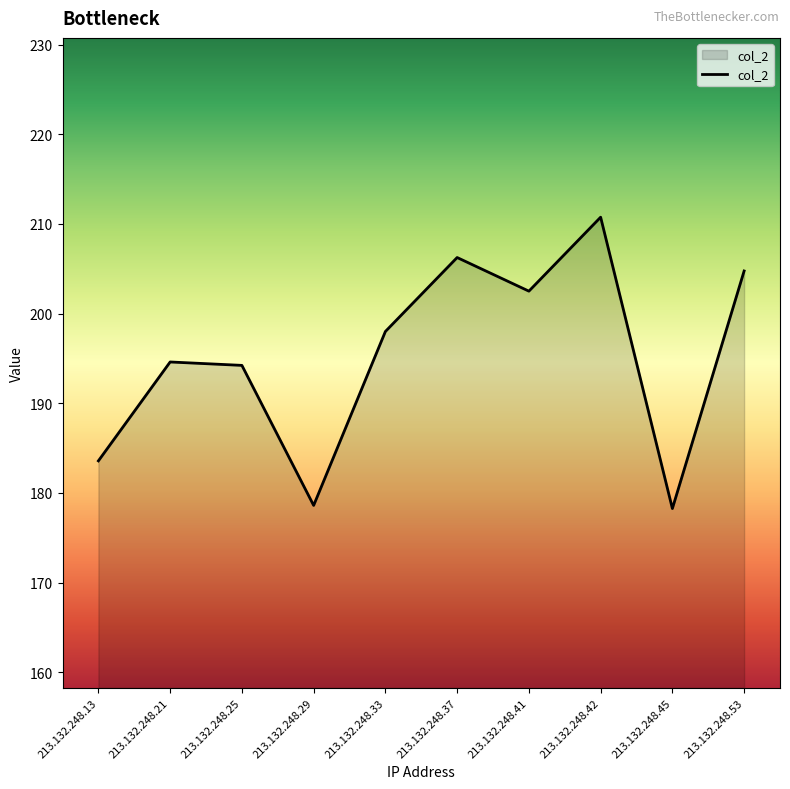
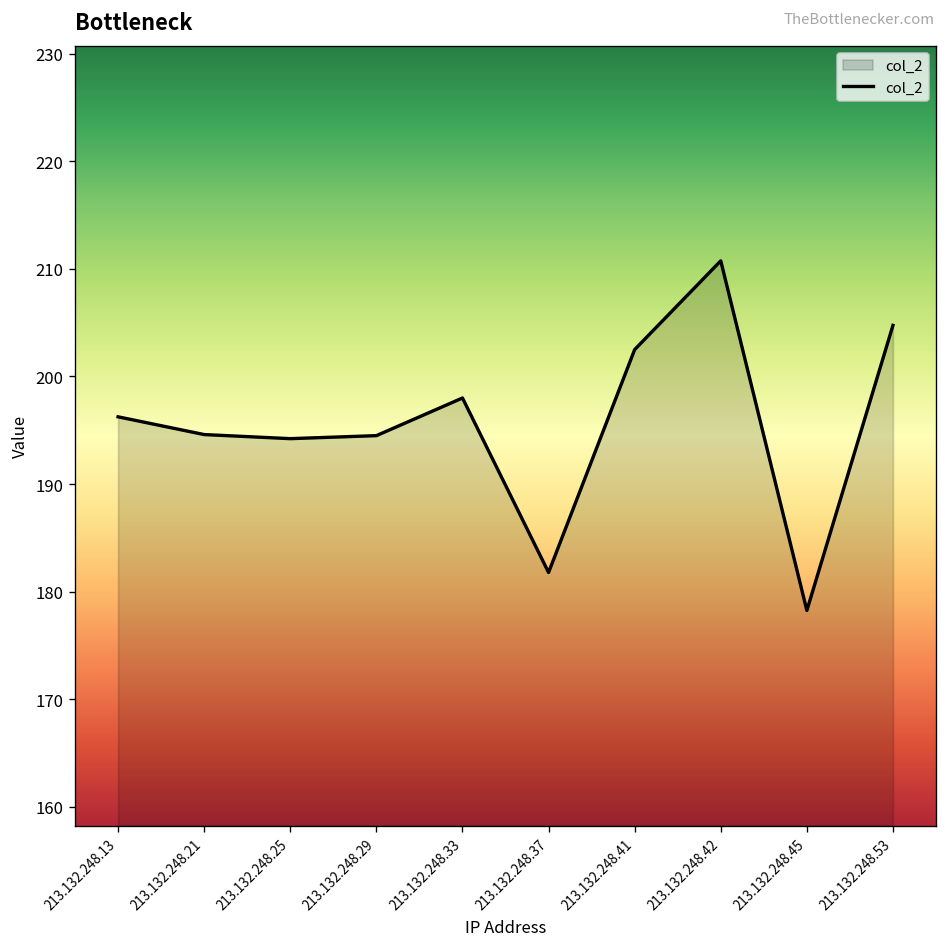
213.132.248.13: 184 -> 196
213.132.248.29: 179 -> 195
213.132.248.37: 206 -> 182
